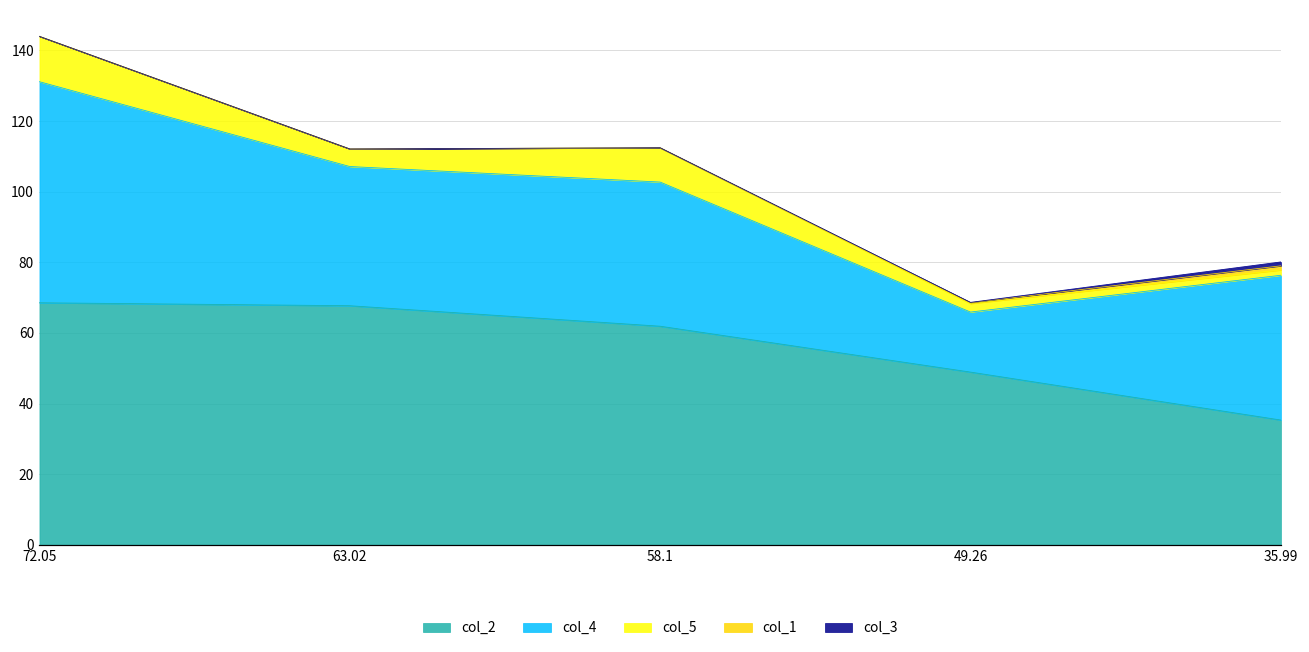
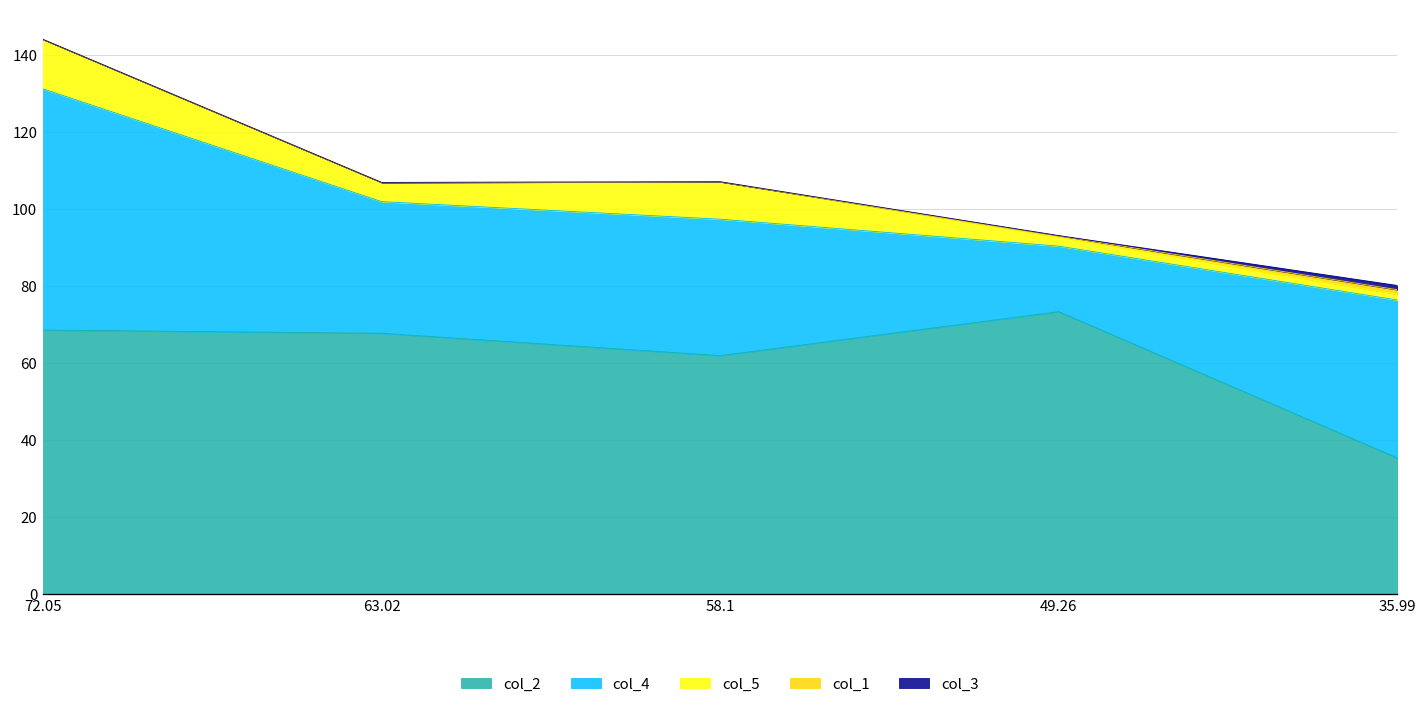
col_4, 63.02: 39 -> 34
col_4, 58.1: 41 -> 35
col_2, 49.26: 49 -> 73
